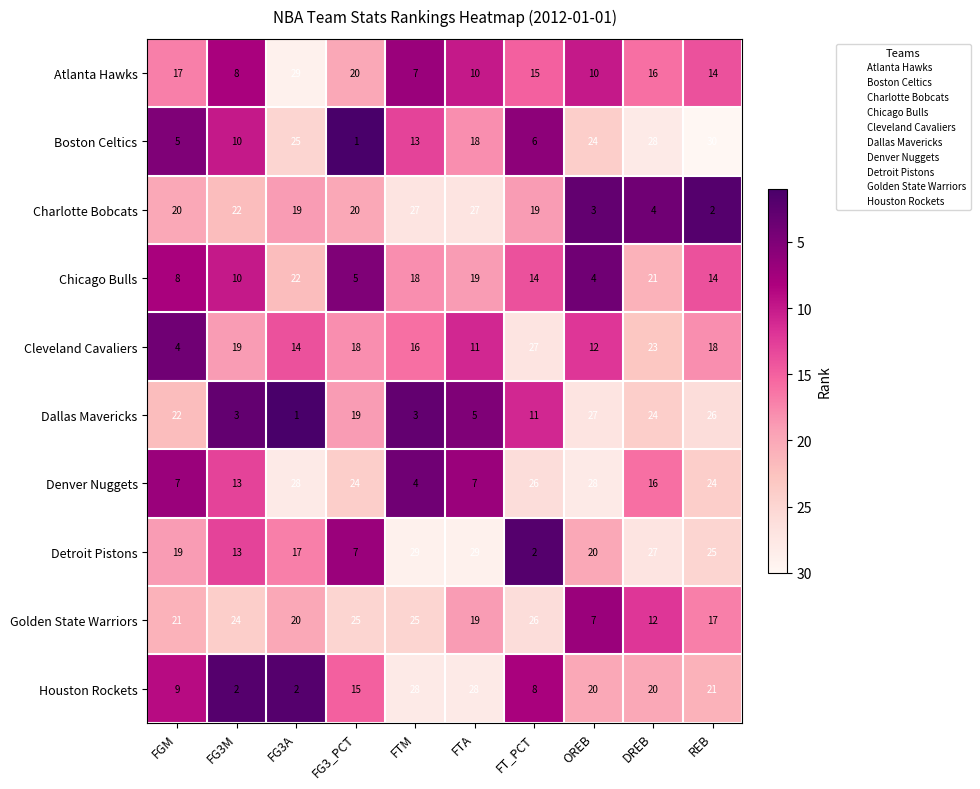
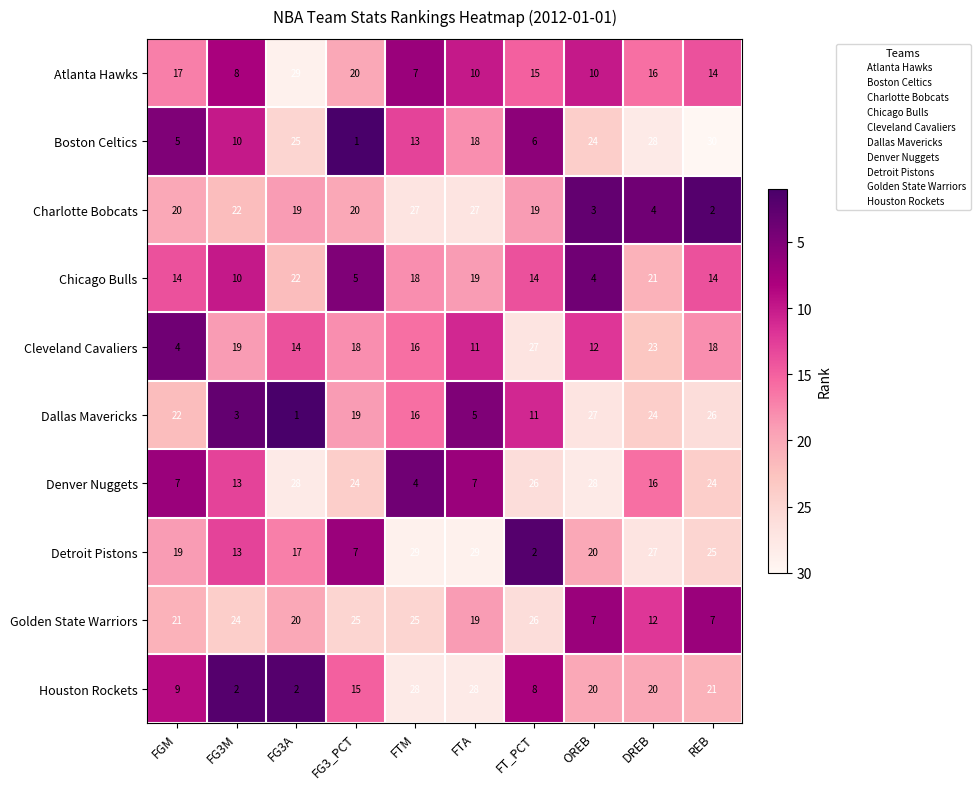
Chicago Bulls, FGM: 8 -> 14
Dallas Mavericks, FTM: 3 -> 16
Golden State Warriors, REB: 17 -> 7
